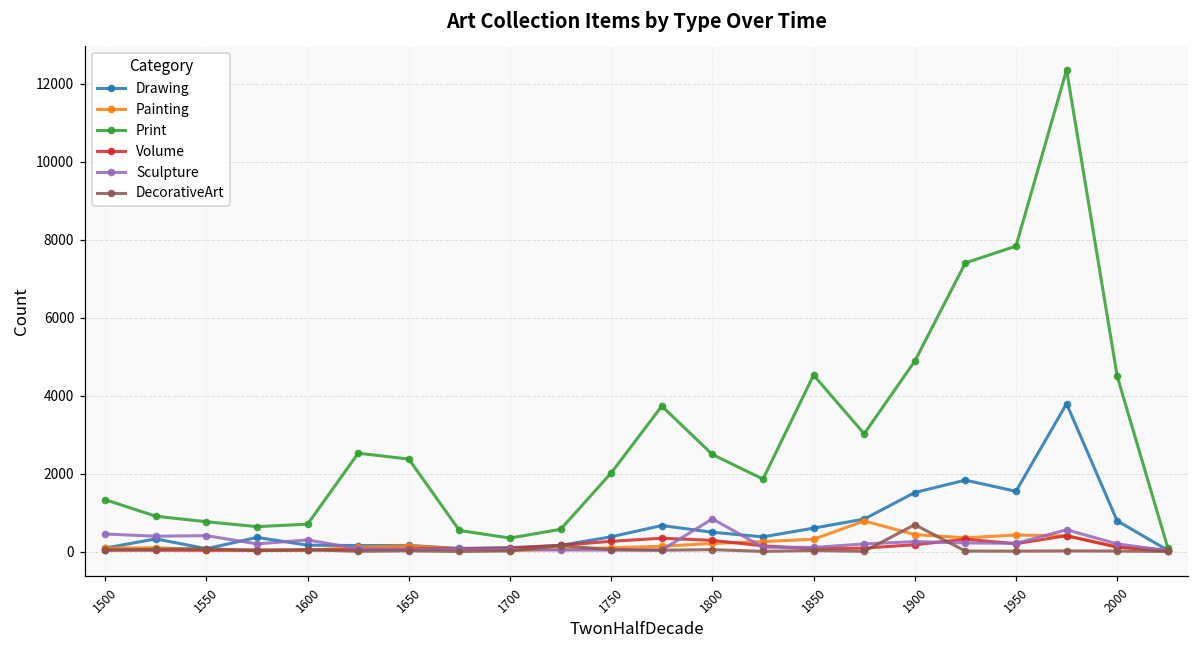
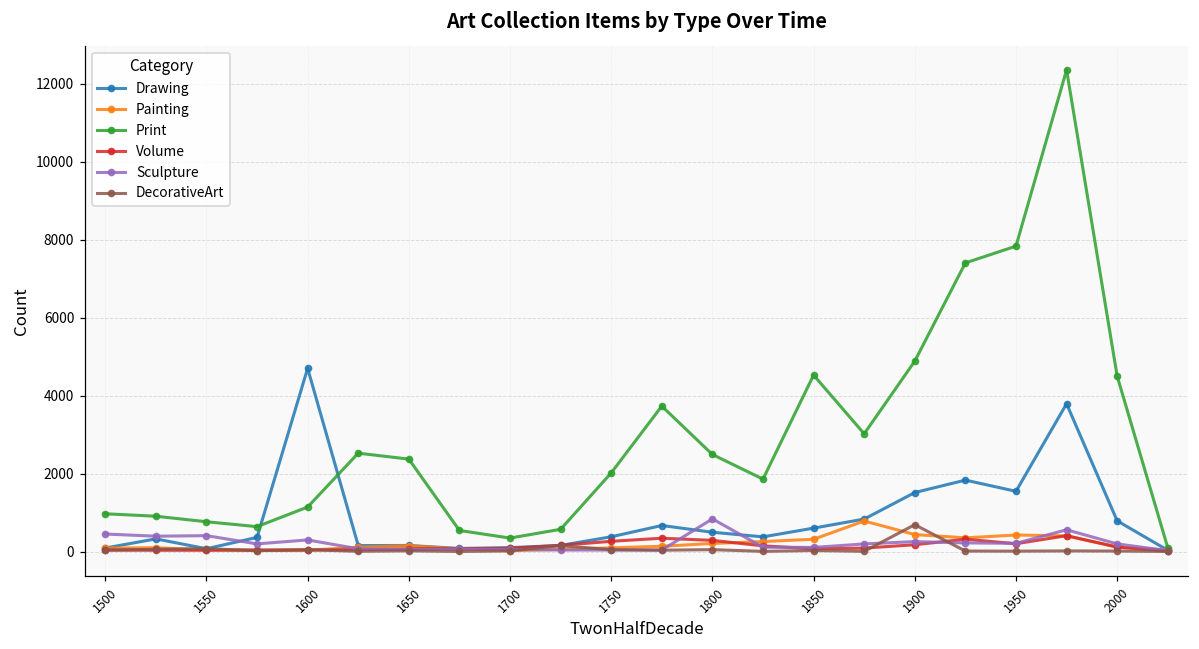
Print, 1500: 1300 -> 1000
Drawing, 1600: 200 -> 4700
Print, 1600: 700 -> 1100
